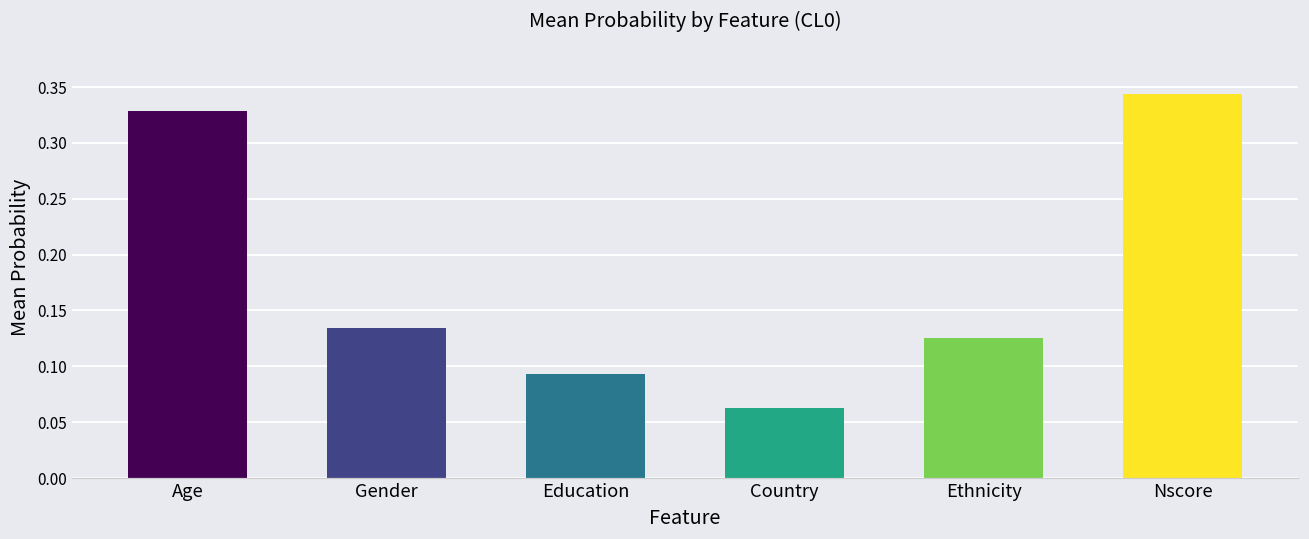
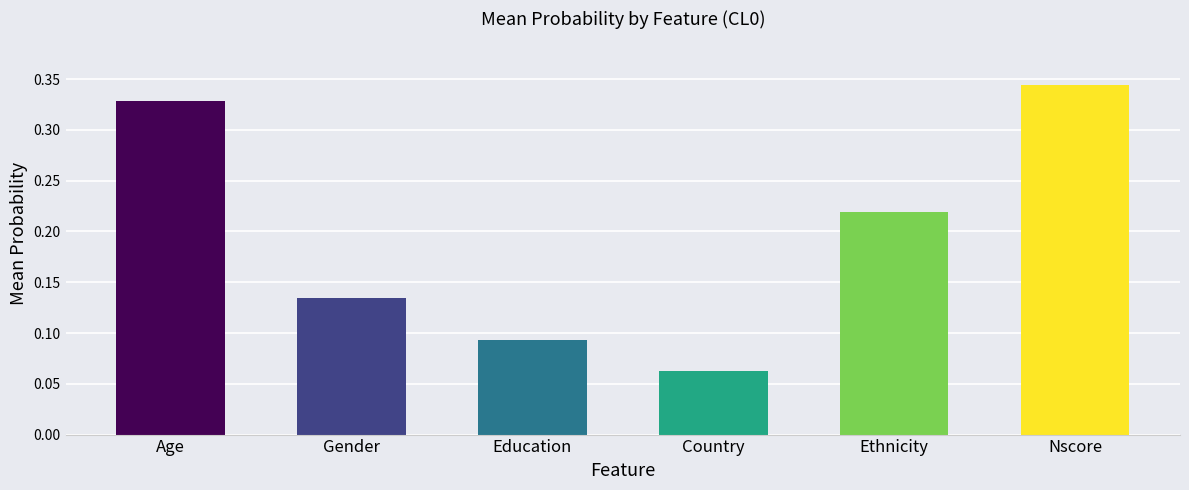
Ethnicity: 0.126 -> 0.219
